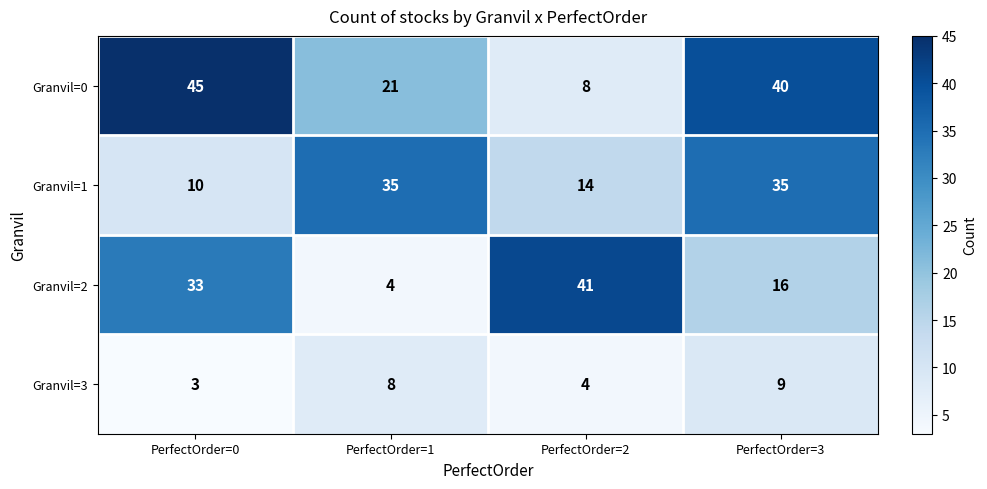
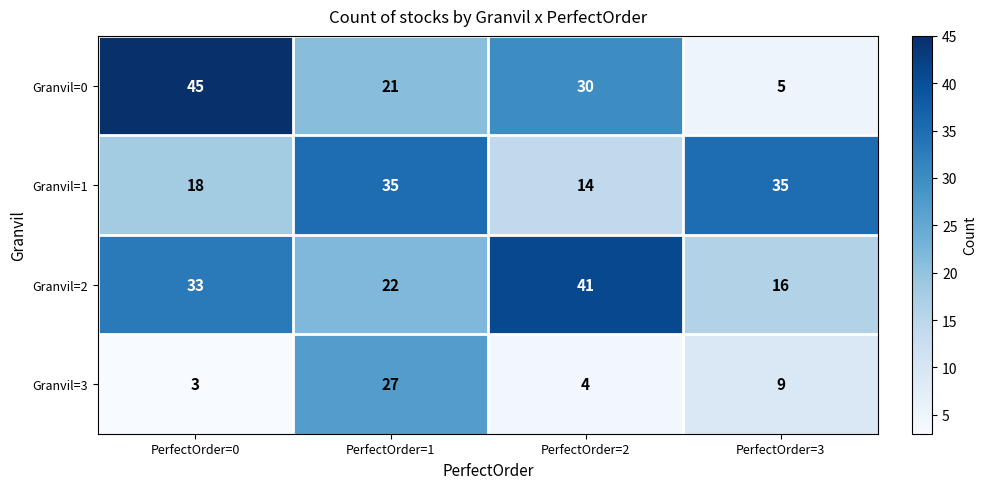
Granvil=0, PerfectOrder=2: 8 -> 30
Granvil=0, PerfectOrder=3: 40 -> 5
Granvil=1, PerfectOrder=0: 10 -> 18
Granvil=2, PerfectOrder=1: 4 -> 22
Granvil=3, PerfectOrder=1: 8 -> 27
